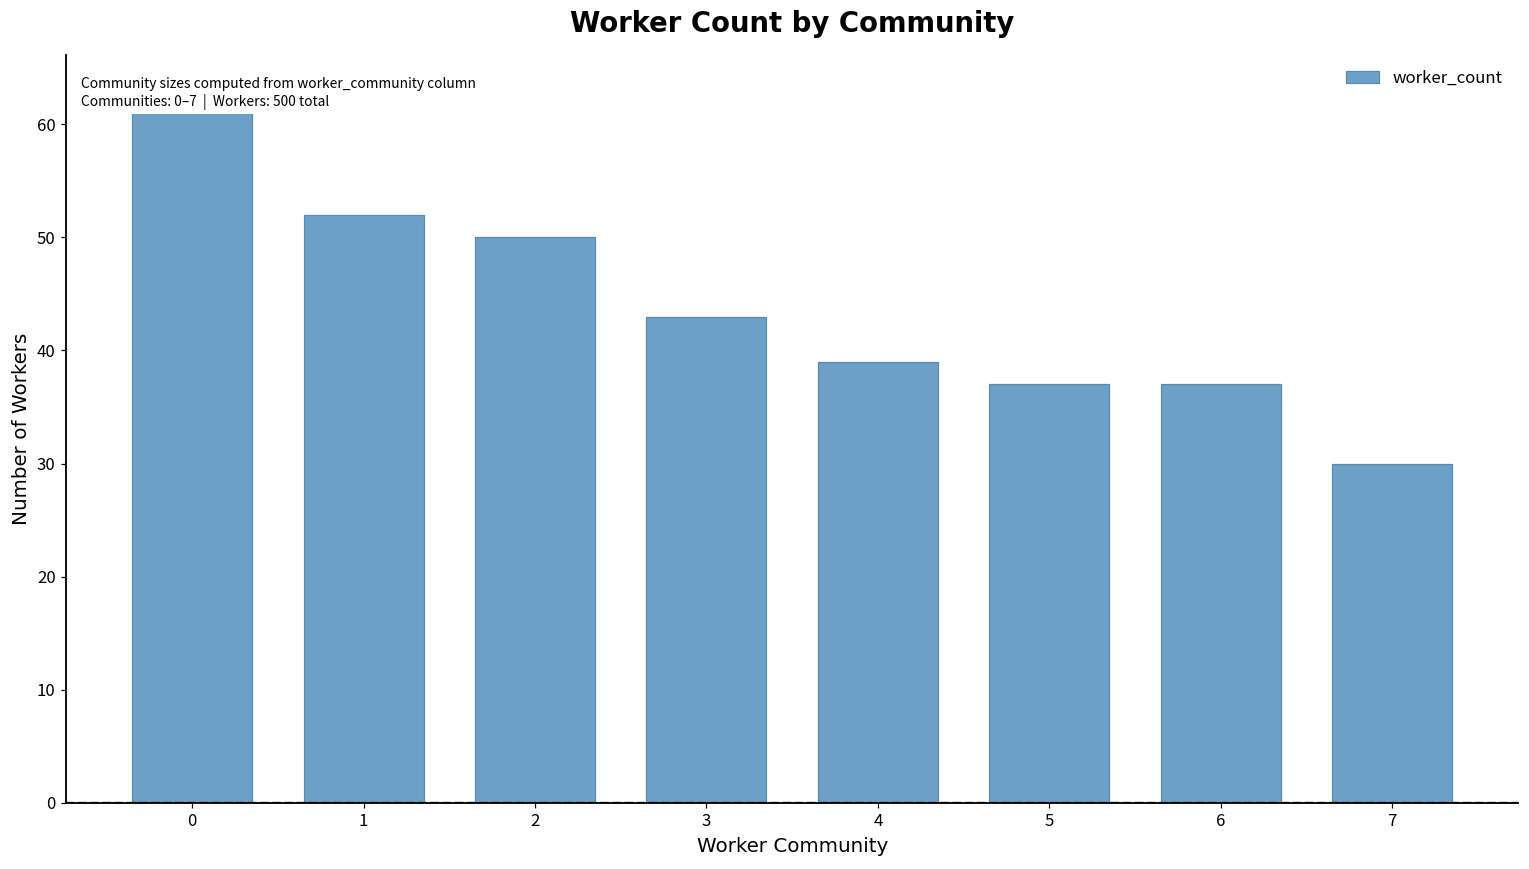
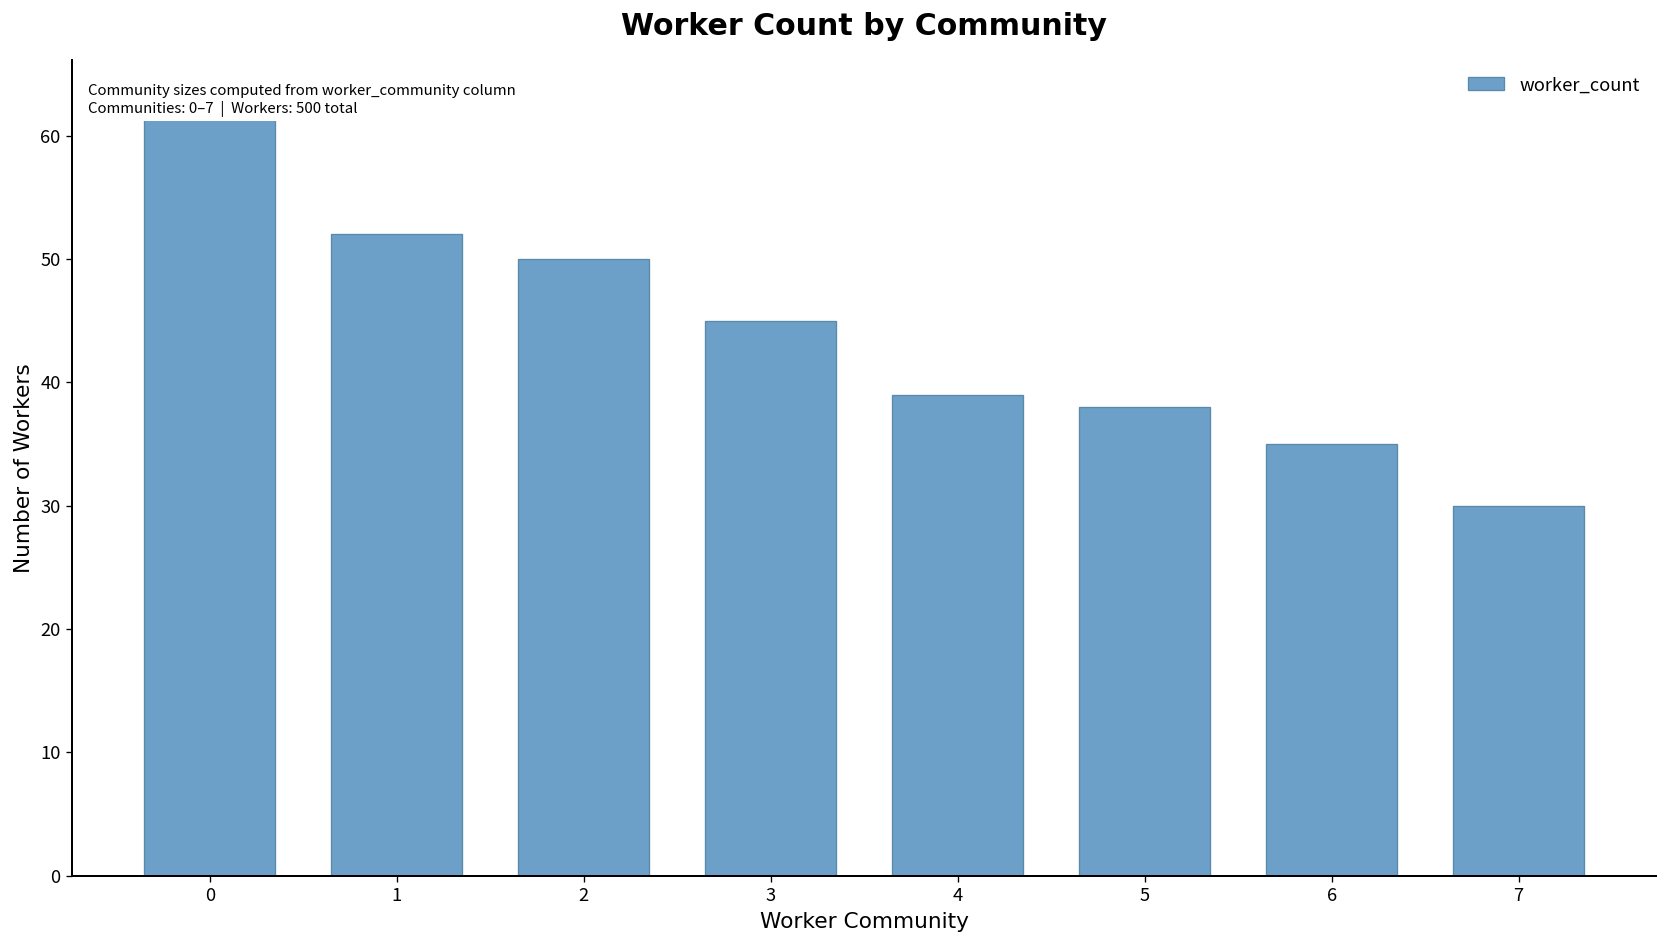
3: 43 -> 45
5: 37 -> 38
6: 37 -> 35
